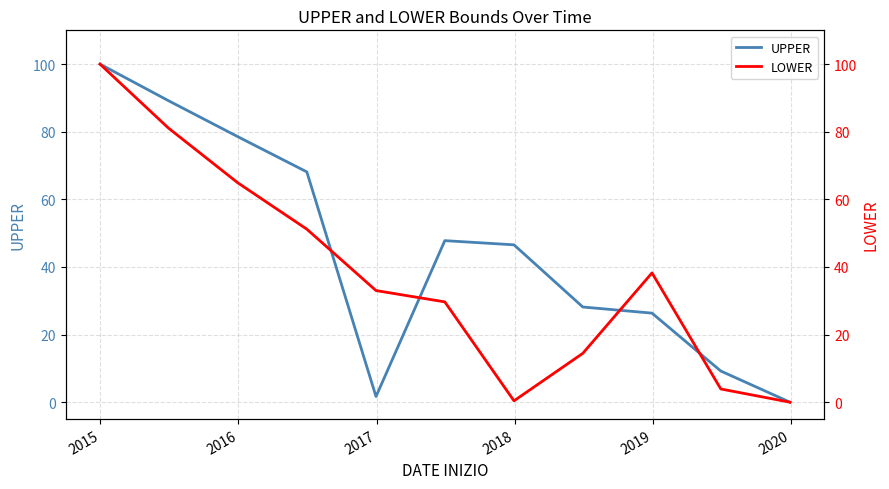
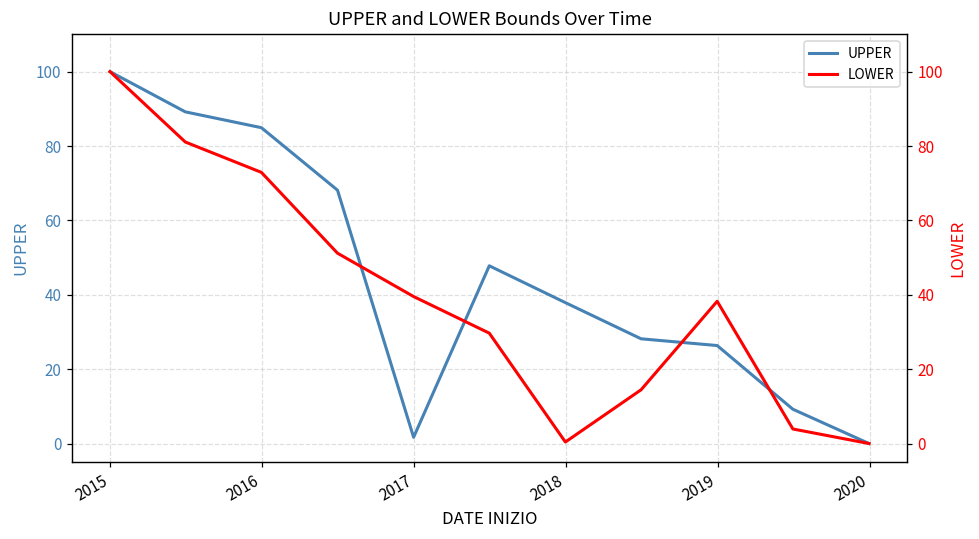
UPPER, 2016: 79 -> 85
UPPER, 2018: 47 -> 38
LOWER, 2016: 65 -> 73
LOWER, 2017: 33 -> 40
